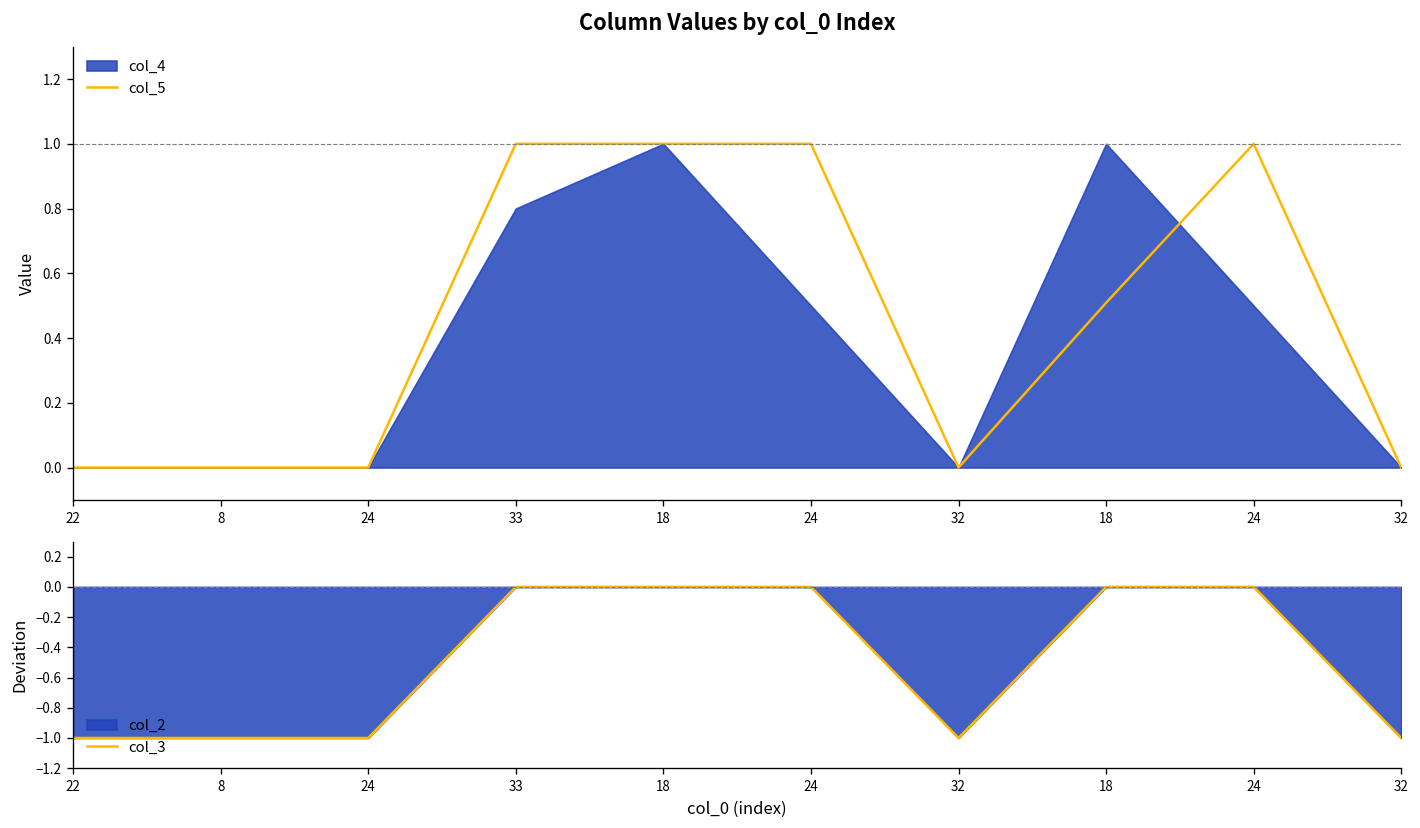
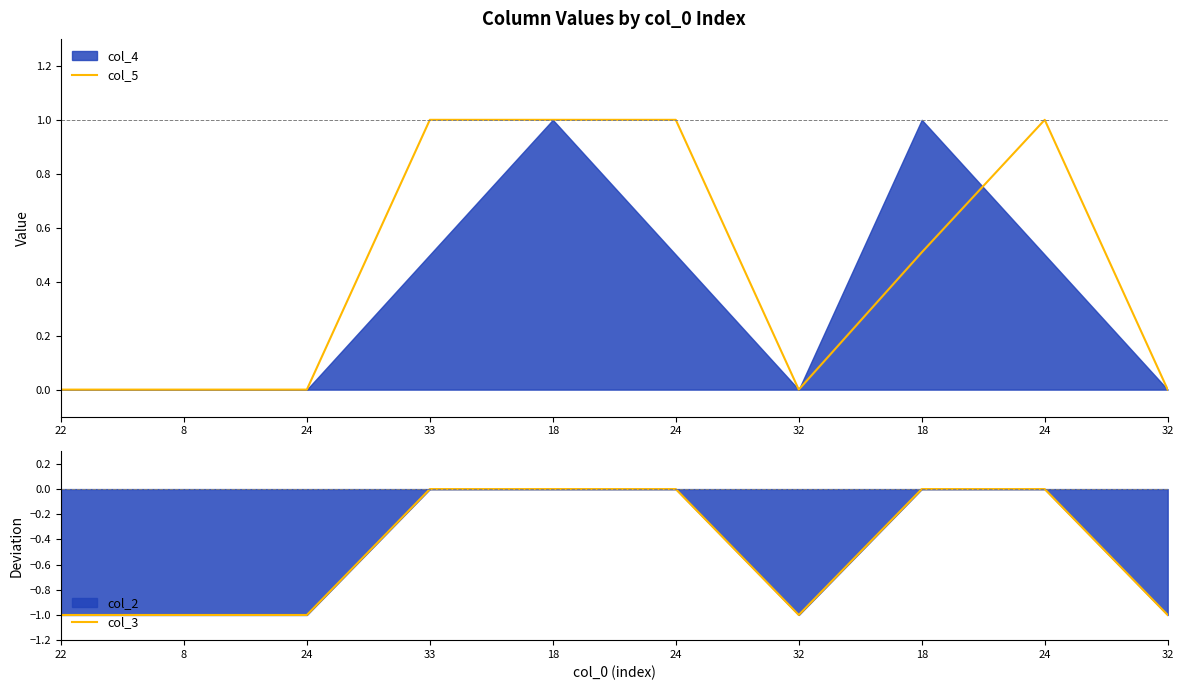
Column Values by col_0 Index, col_4, 33: 0.8 -> 0.5
